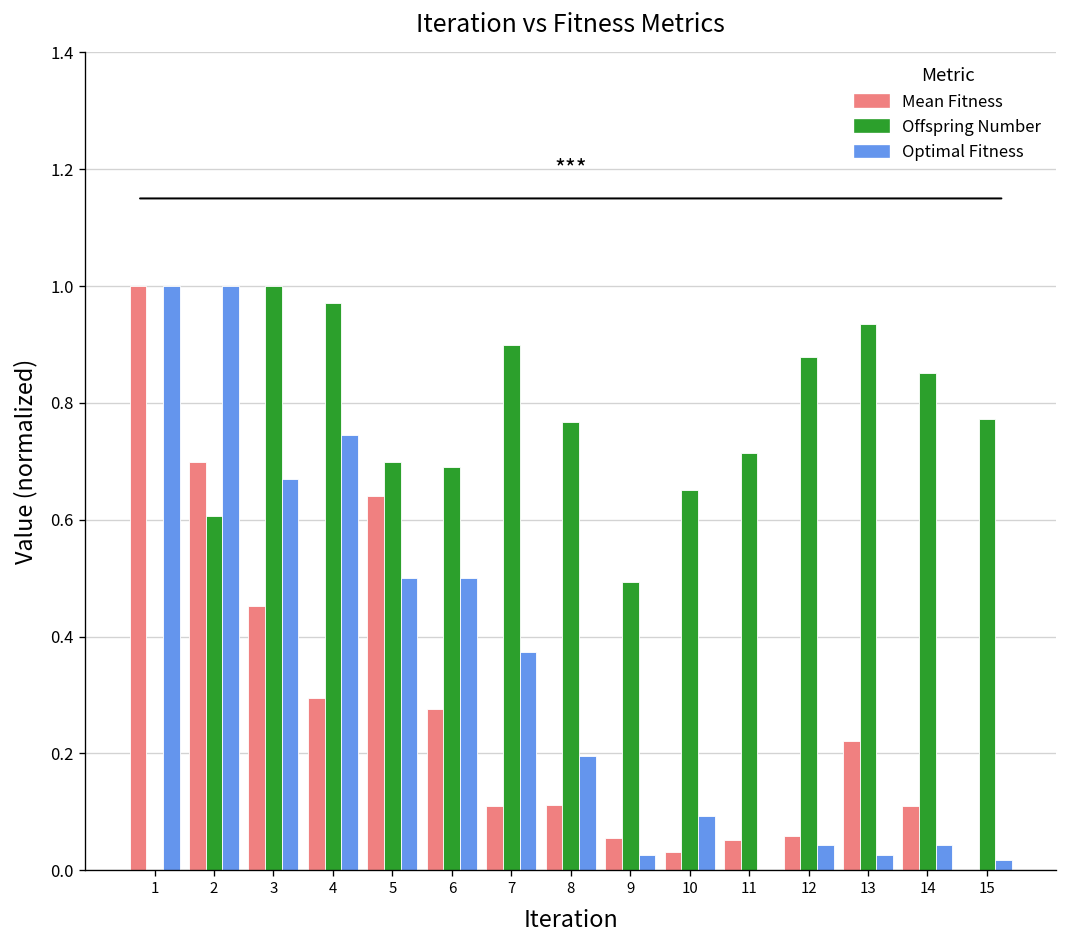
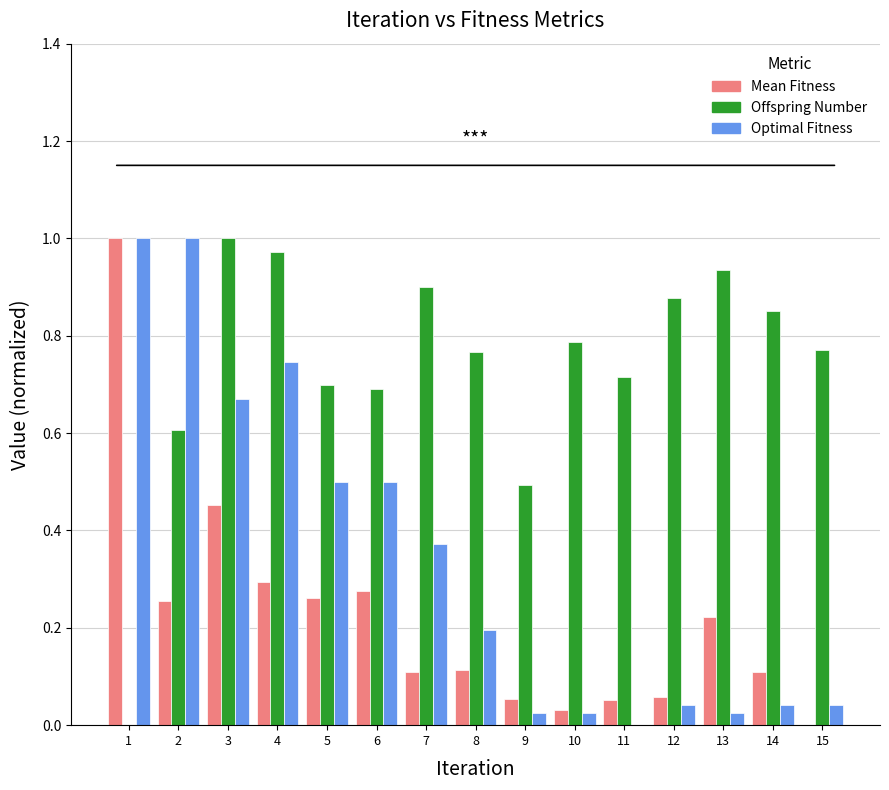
Mean Fitness, 2: 0.70 -> 0.26
Mean Fitness, 5: 0.64 -> 0.26
Offspring Number, 10: 0.65 -> 0.79
Optimal Fitness, 10: 0.09 -> 0.03
Optimal Fitness, 15: 0.02 -> 0.04
